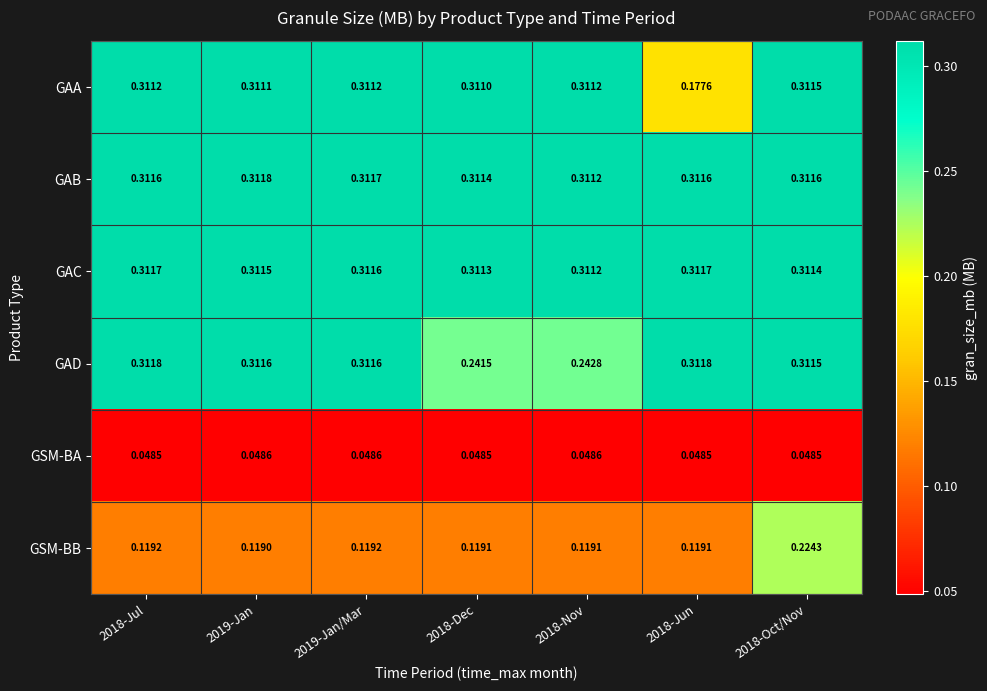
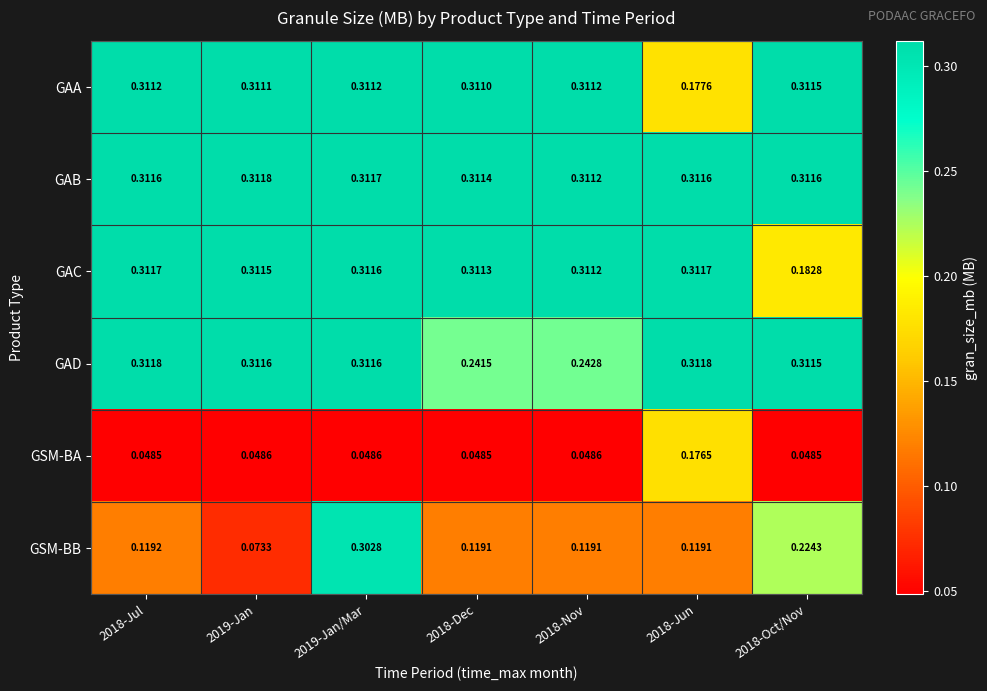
GAC, 2018-Oct/Nov: 0.3114 -> 0.1828
GSM-BA, 2018-Jun: 0.0485 -> 0.1765
GSM-BB, 2019-Jan: 0.1190 -> 0.0733
GSM-BB, 2019-Jan/Mar: 0.1192 -> 0.3028
